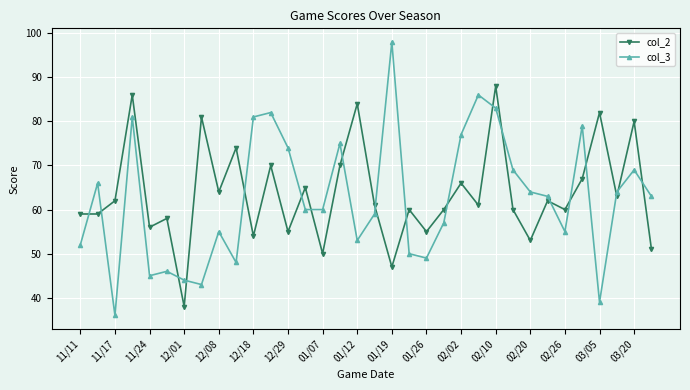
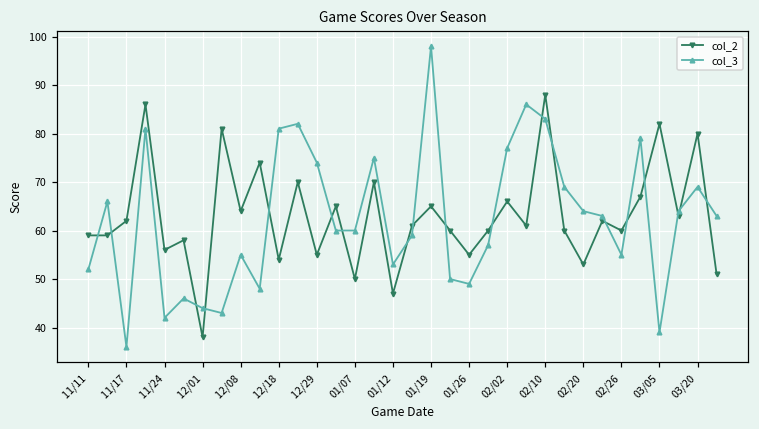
col_3, 11/24: 45 -> 42
col_2, 01/12: 84 -> 47
col_2, 01/19: 47 -> 65
